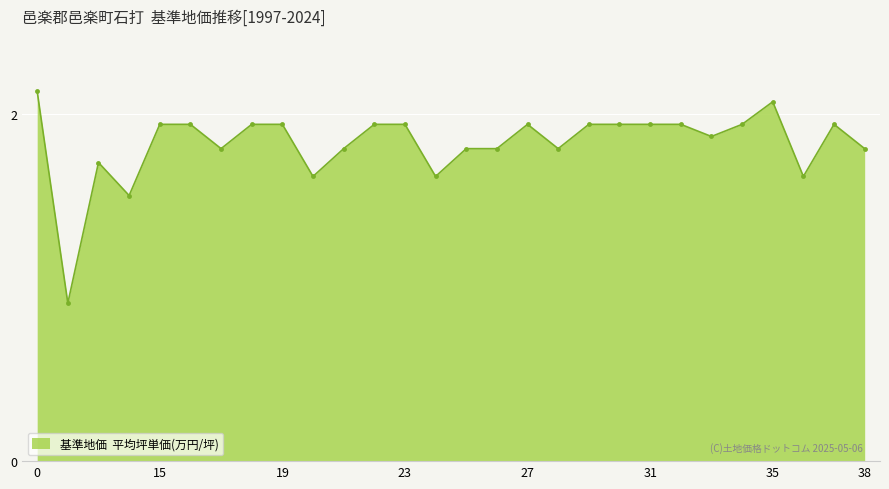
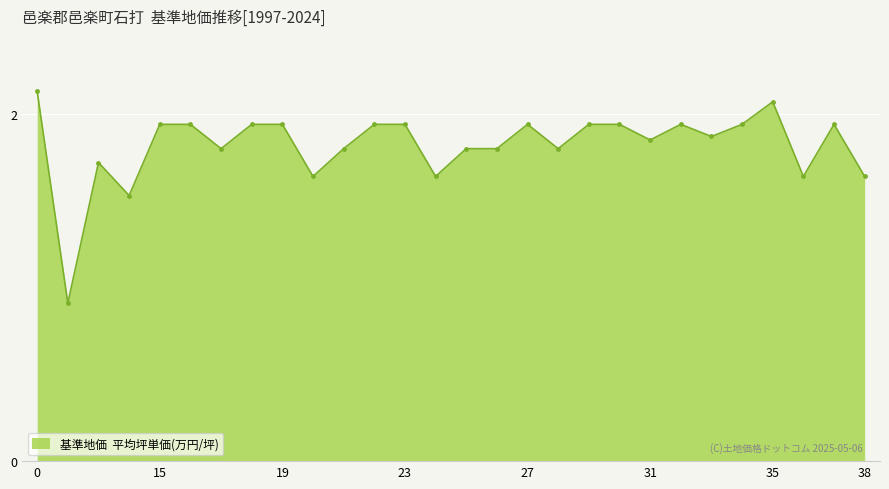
31: 1.94 -> 1.85
38: 1.80 -> 1.64
